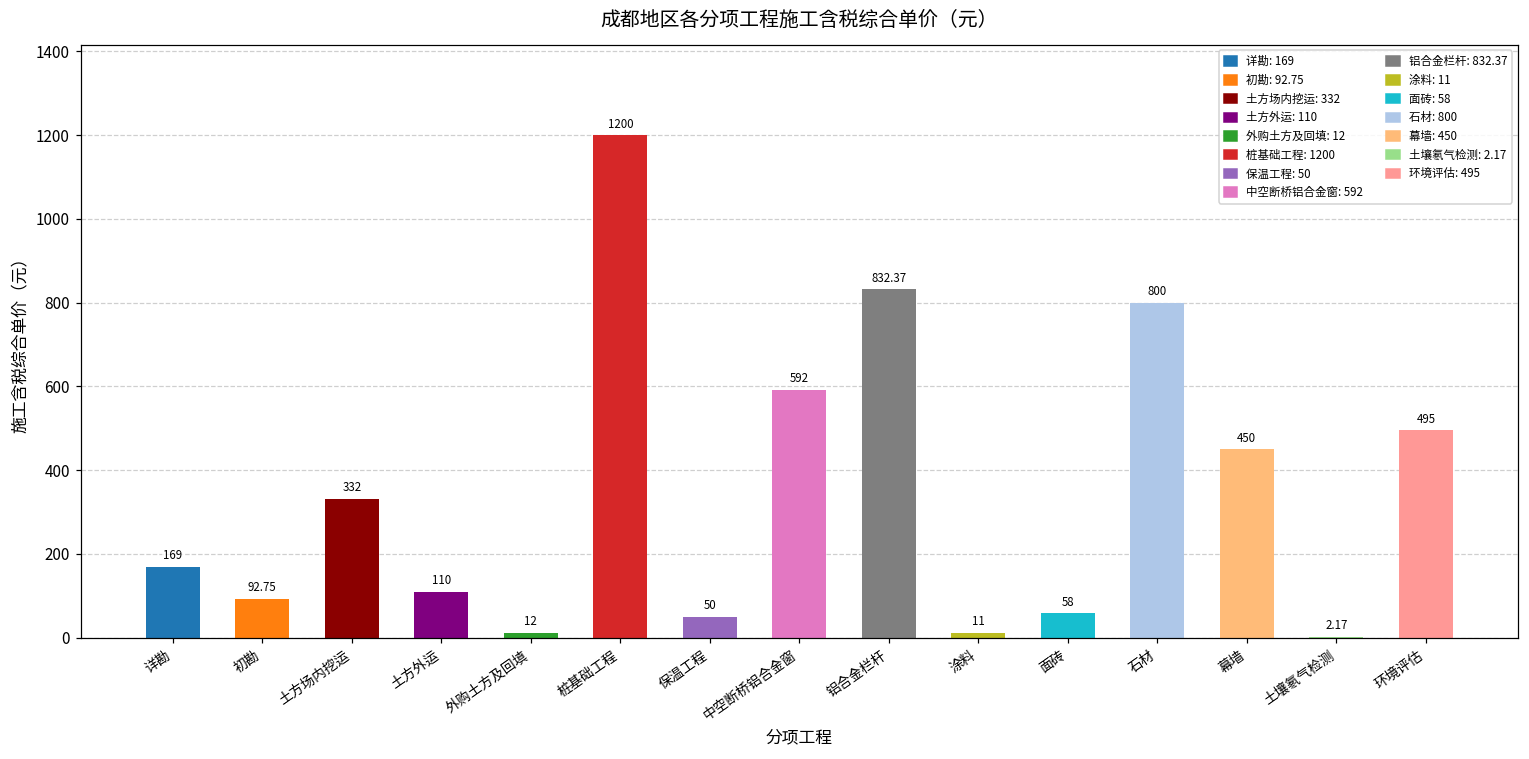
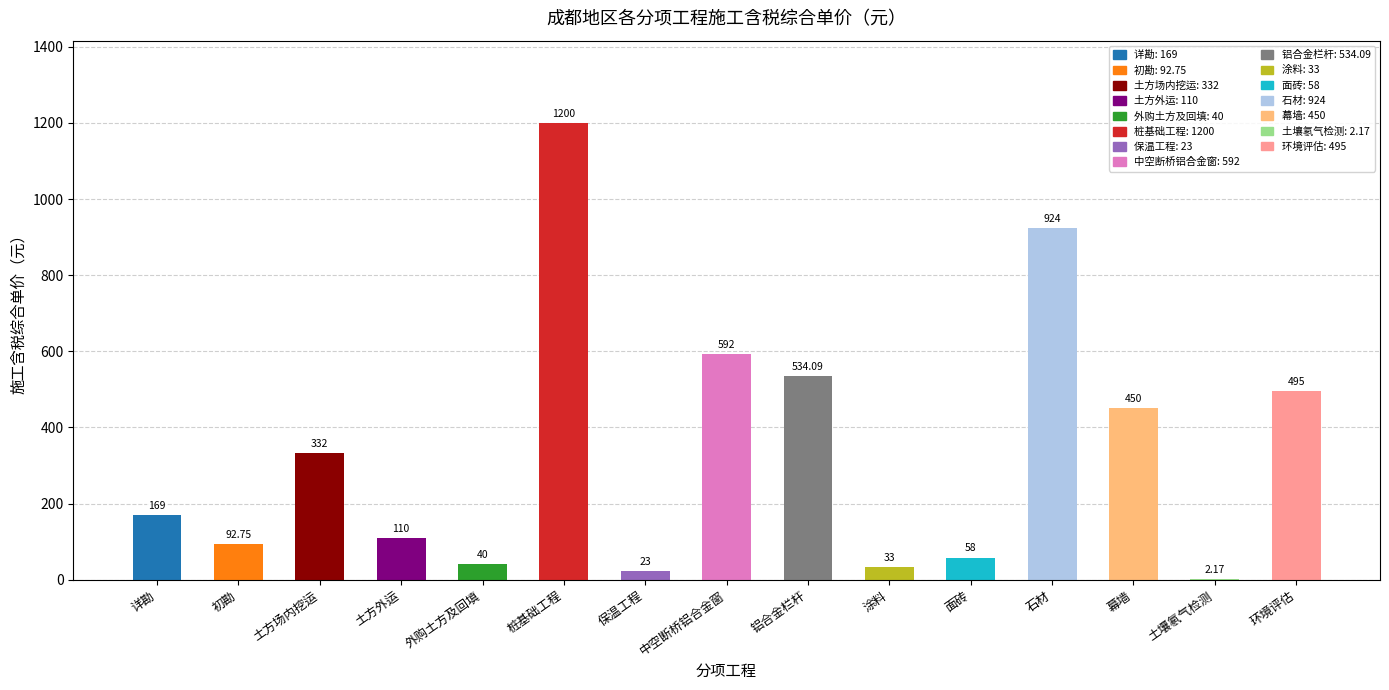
外购土方及回填: 12 -> 40
保温工程: 50 -> 23
铝合金栏杆: 832.37 -> 534.09
涂料: 11 -> 33
石材: 800 -> 924
